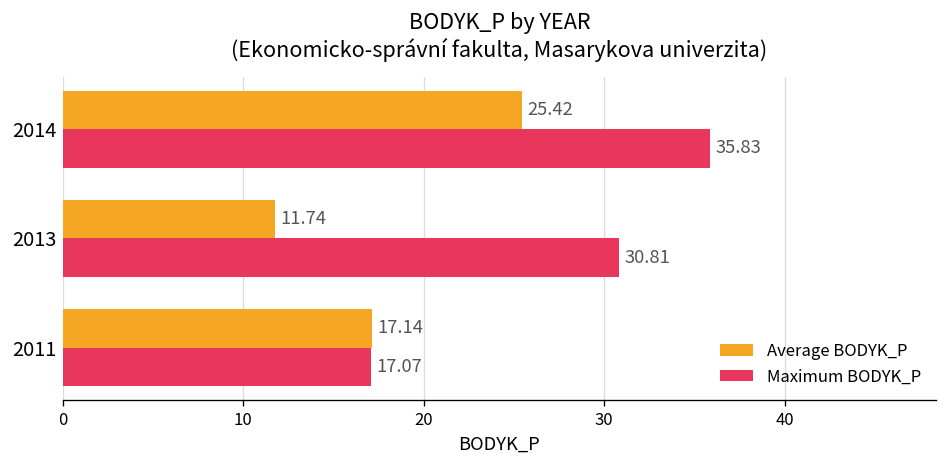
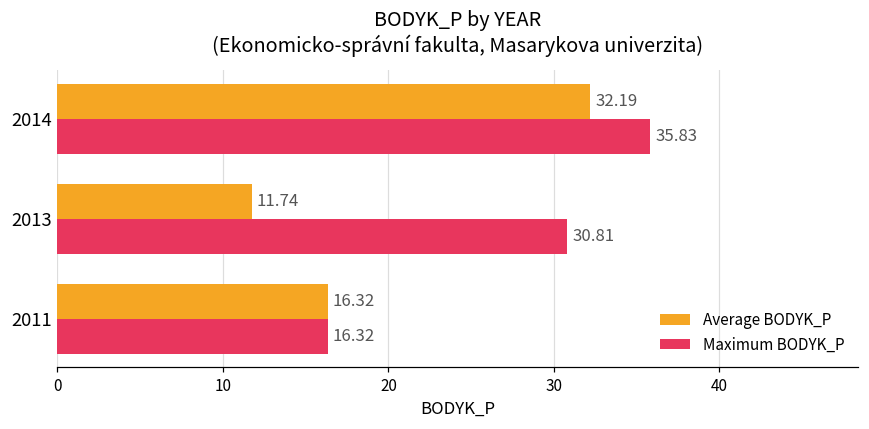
Average BODYK_P, 2014: 25.42 -> 32.19
Average BODYK_P, 2011: 17.14 -> 16.32
Maximum BODYK_P, 2011: 17.07 -> 16.32
